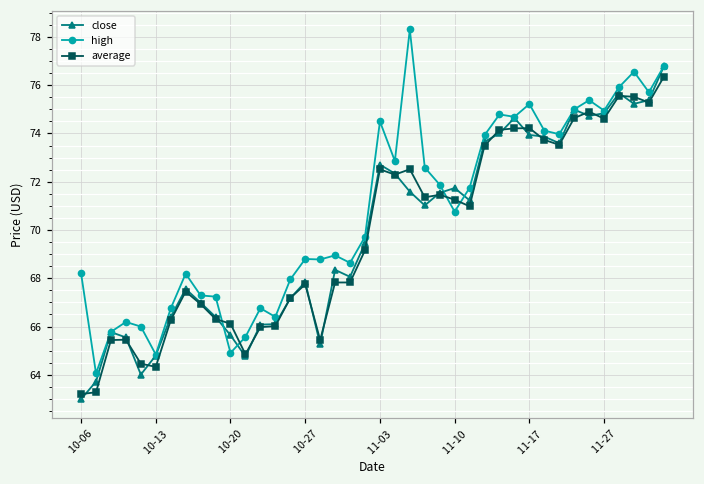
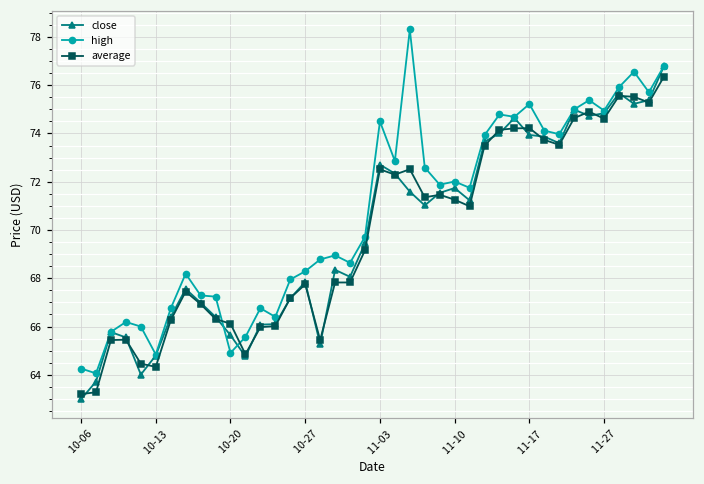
high, 10-06: 68.2 -> 64.3
high, 10-27: 68.8 -> 68.3
high, 11-10: 70.8 -> 72.0
